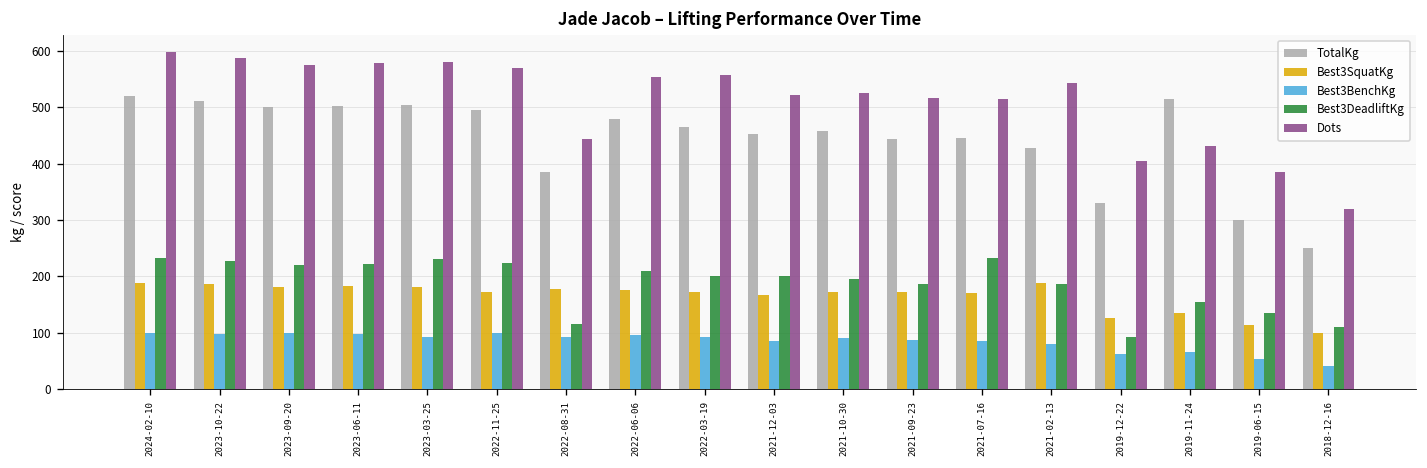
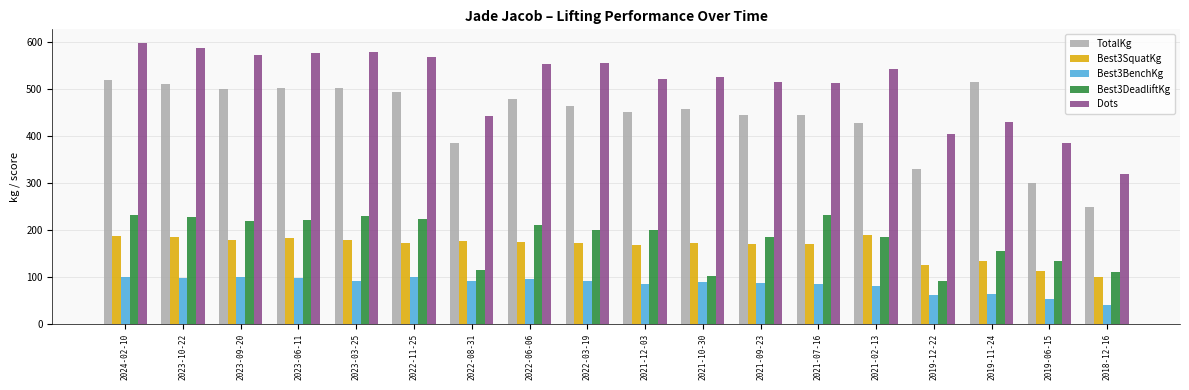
Best3DeadliftKg, 2021-10-30: 200 -> 100
